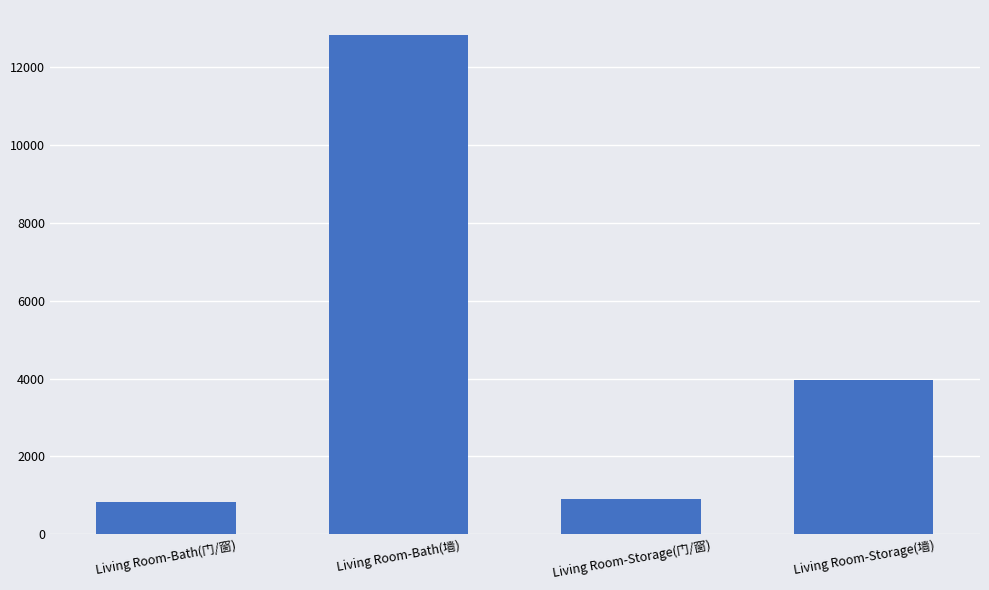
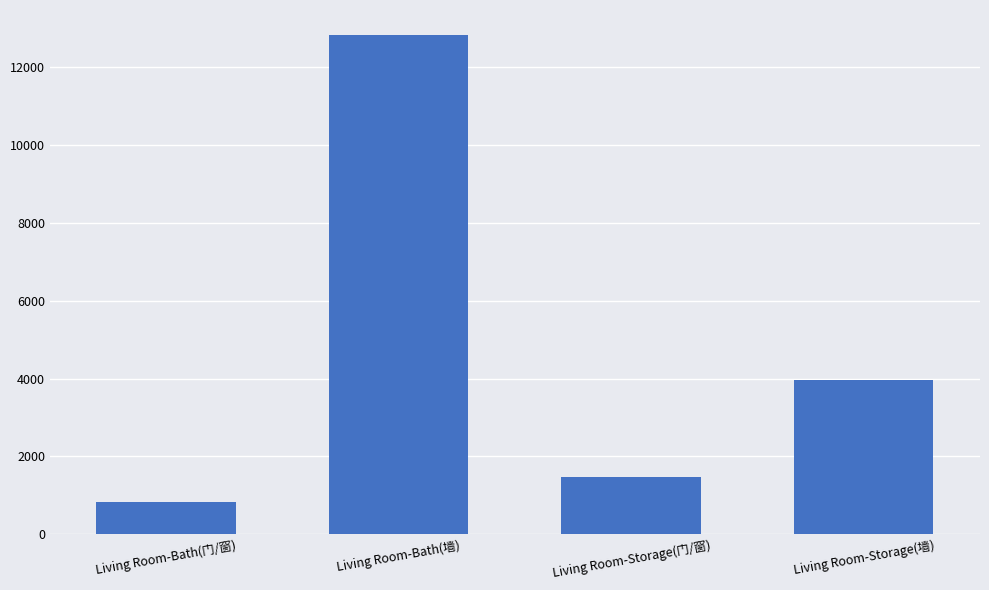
Living Room-Storage(门/窗): 900 -> 1500
